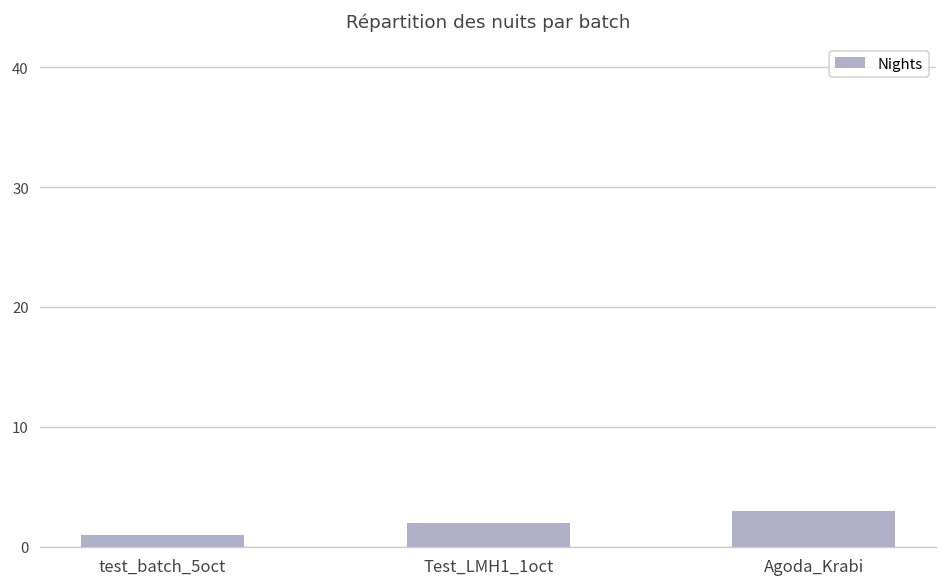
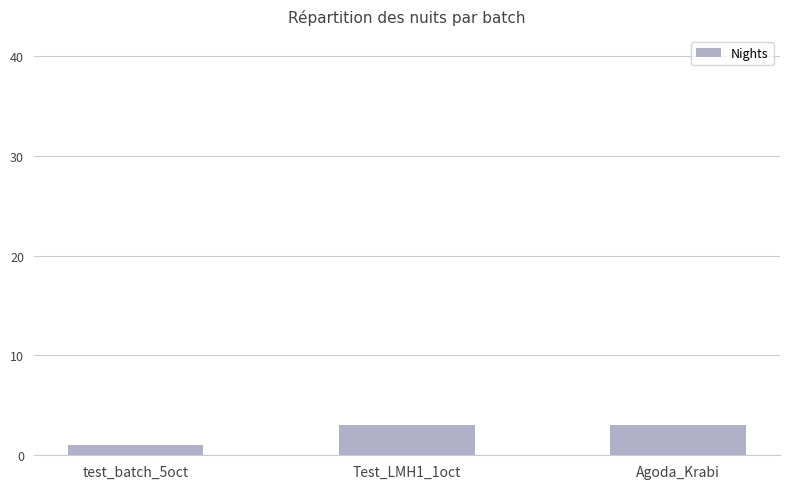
Test_LMH1_1oct: 2 -> 3
